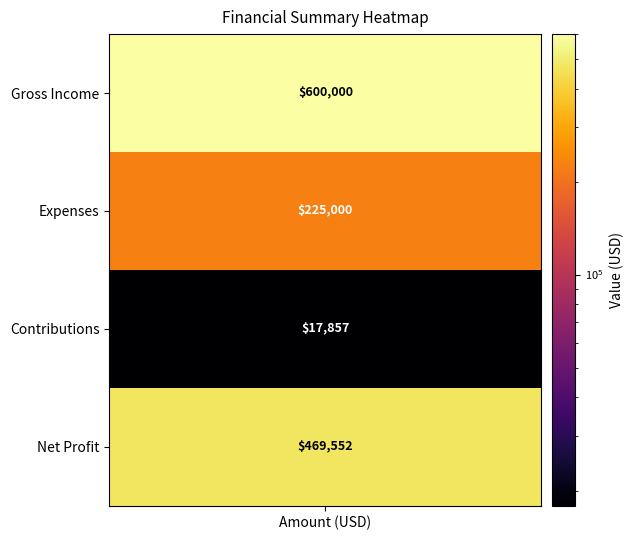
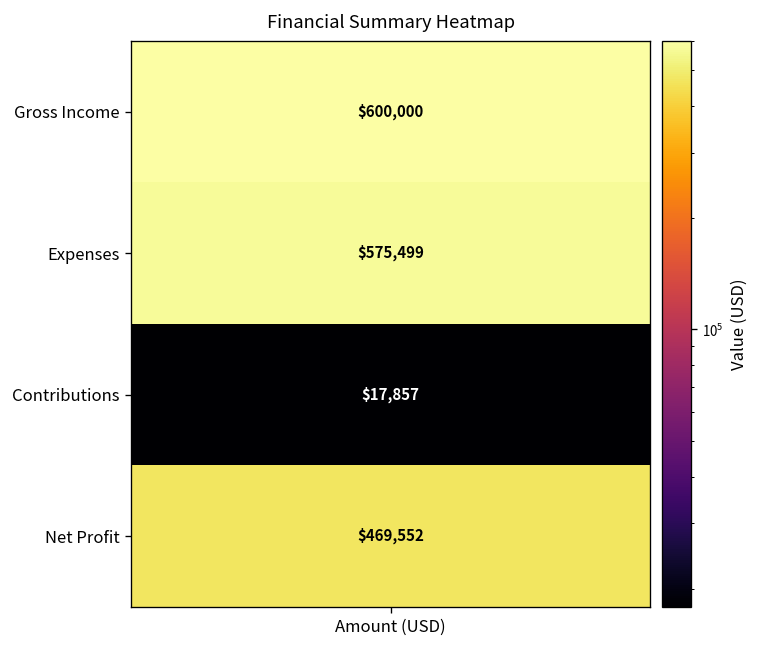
Expenses, Amount (USD): $225,000 -> $575,499
